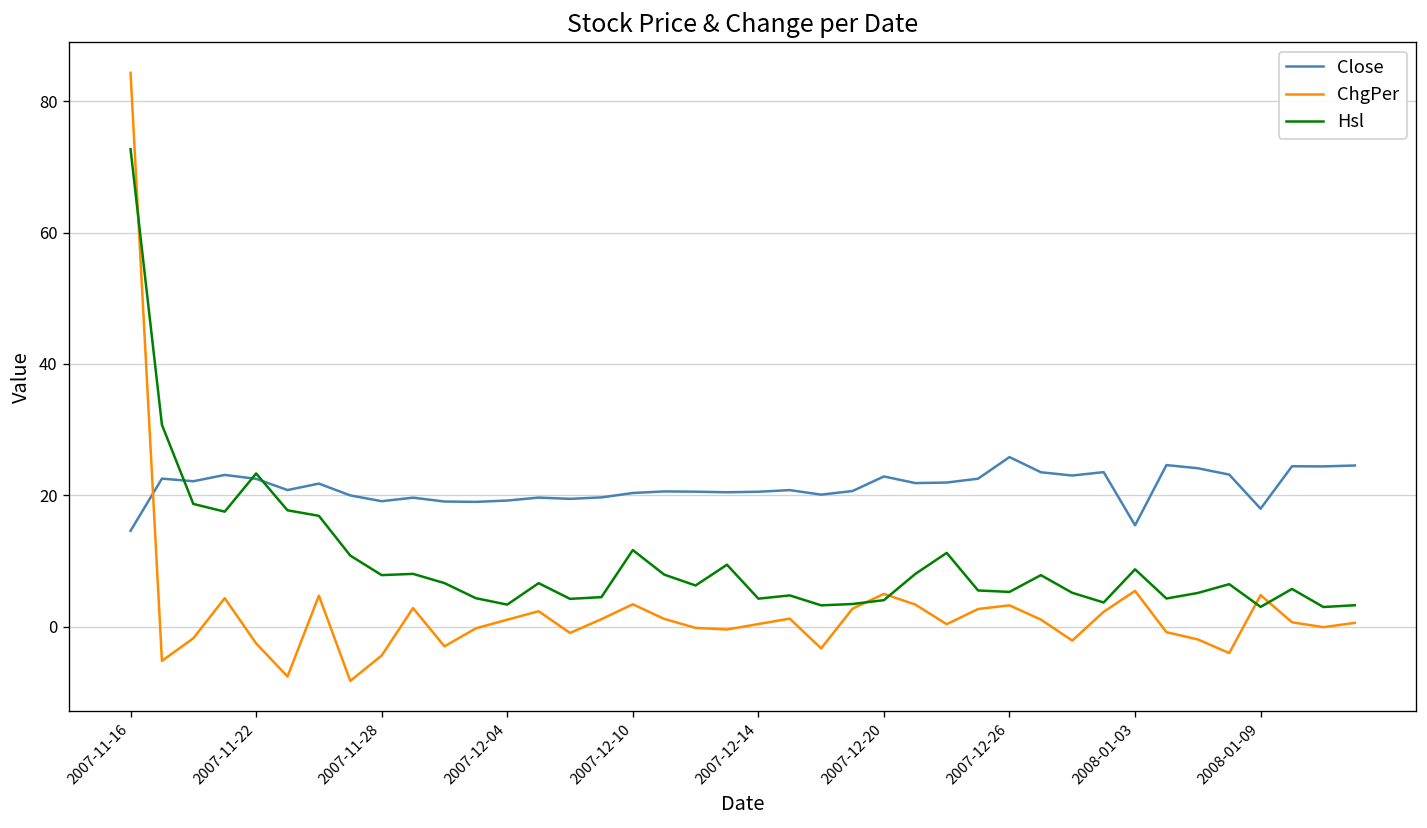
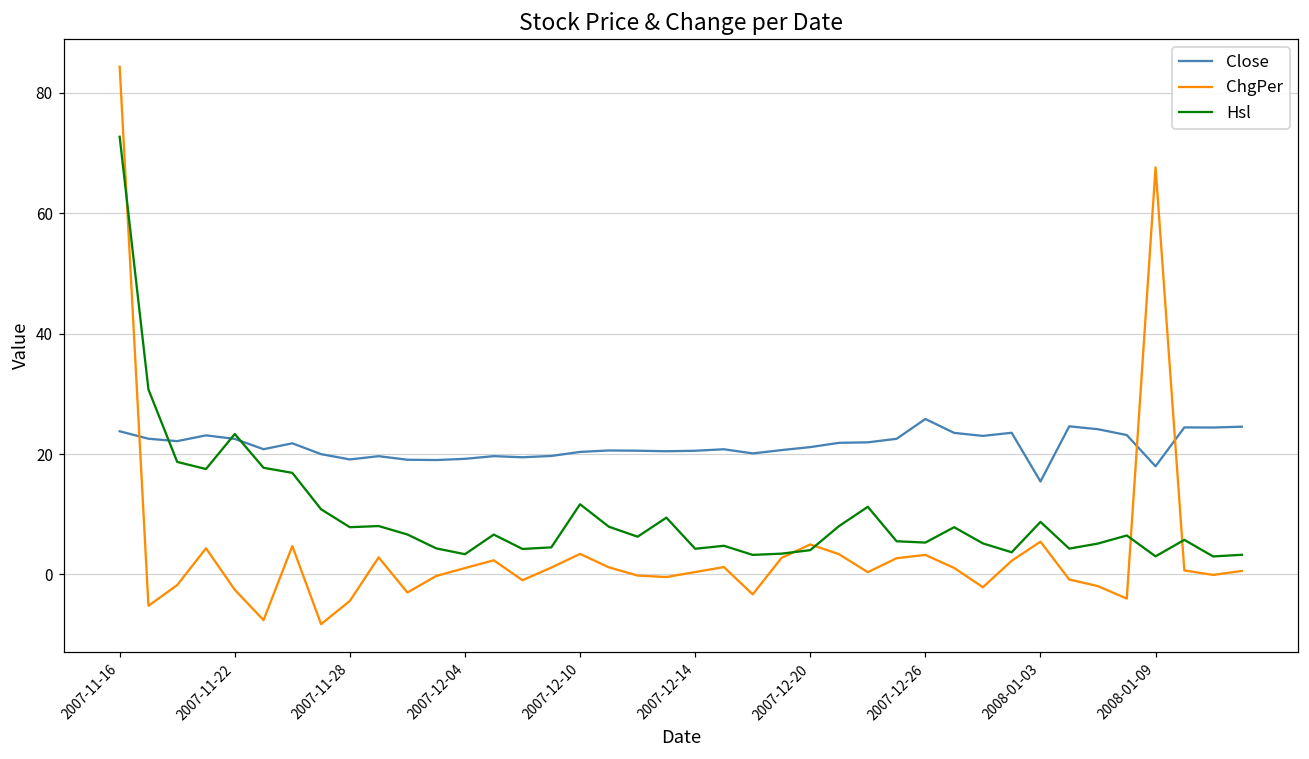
Close, 2007-11-16: 15 -> 24
Close, 2007-12-20: 23 -> 21
ChgPer, 2008-01-09: 5 -> 68
